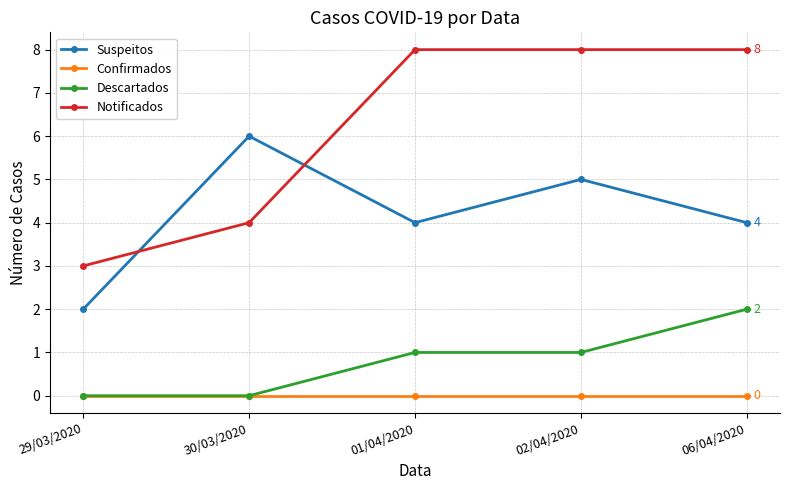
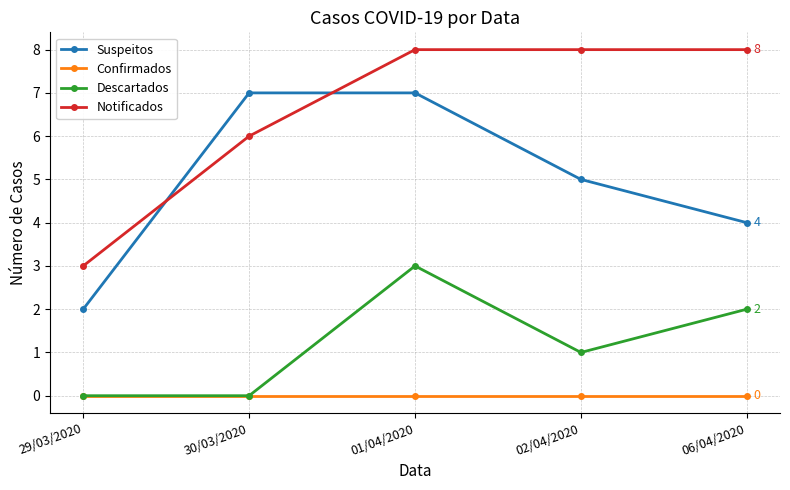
Suspeitos, 30/03/2020: 6 -> 7
Notificados, 30/03/2020: 4 -> 6
Suspeitos, 01/04/2020: 4 -> 7
Descartados, 01/04/2020: 1 -> 3
